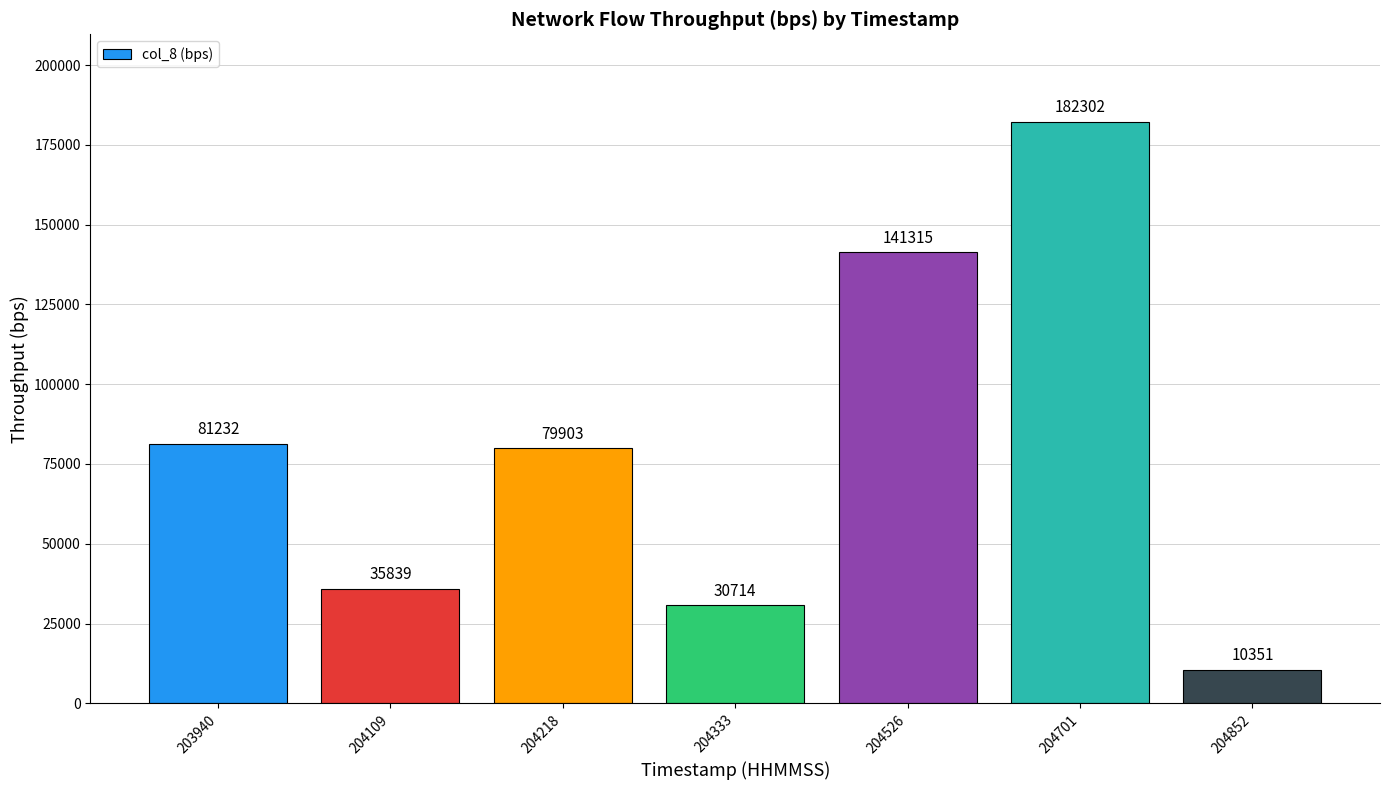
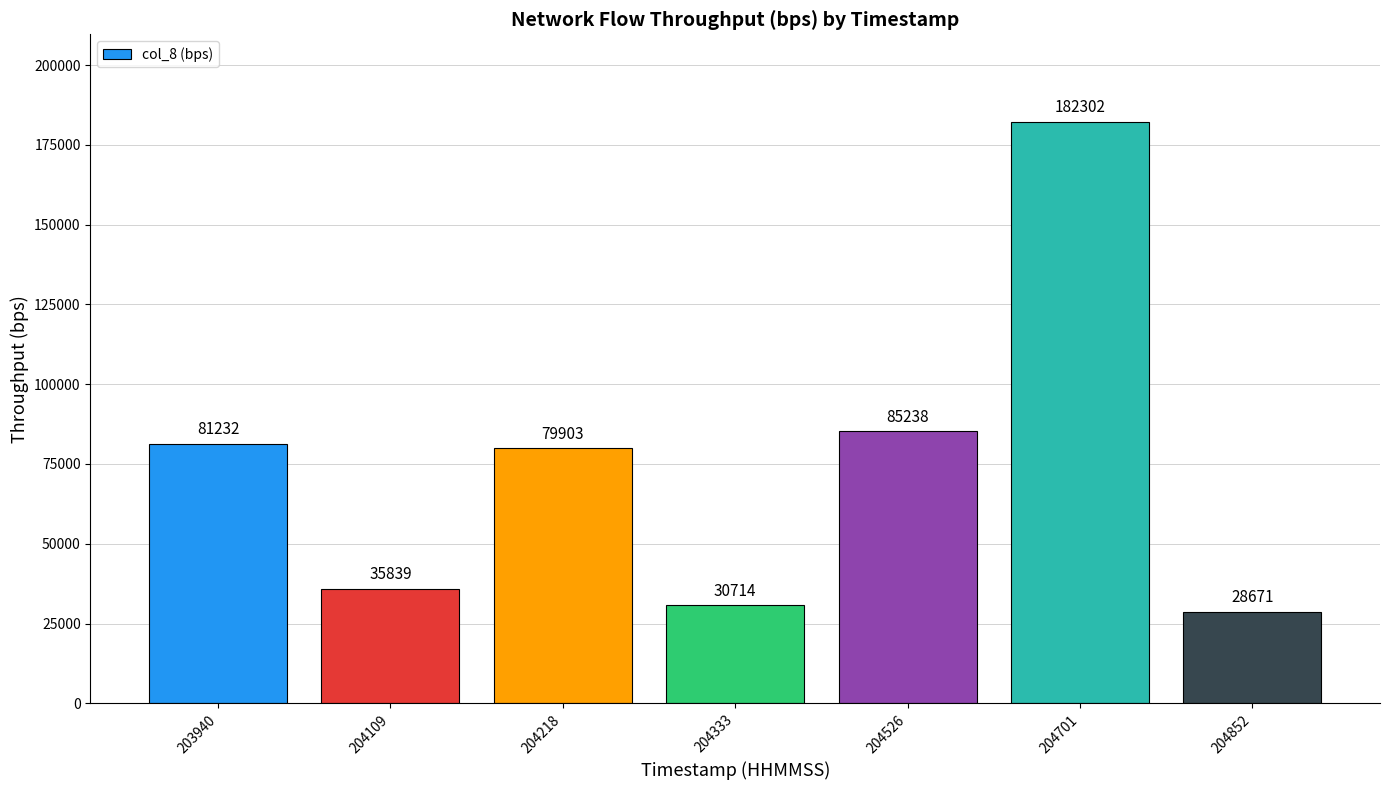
204526: 141315 -> 85238
204852: 10351 -> 28671
